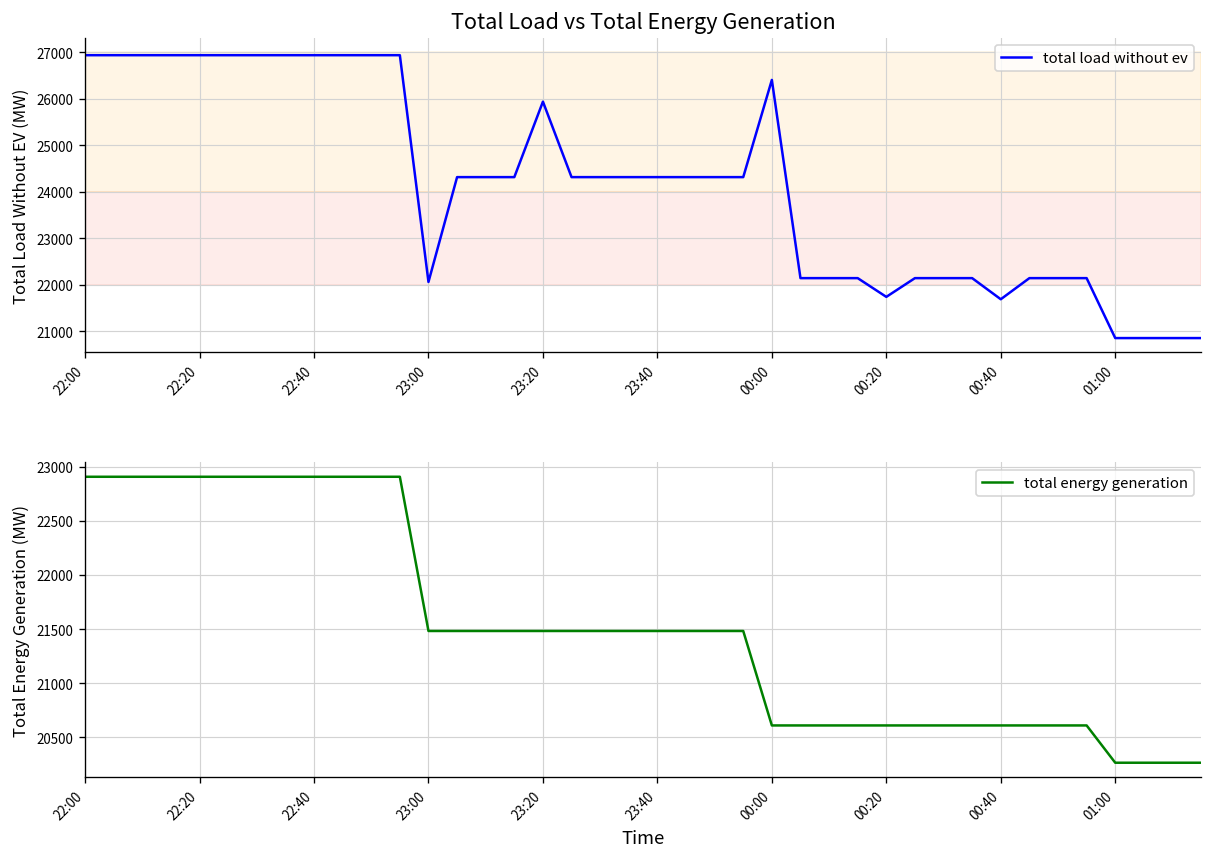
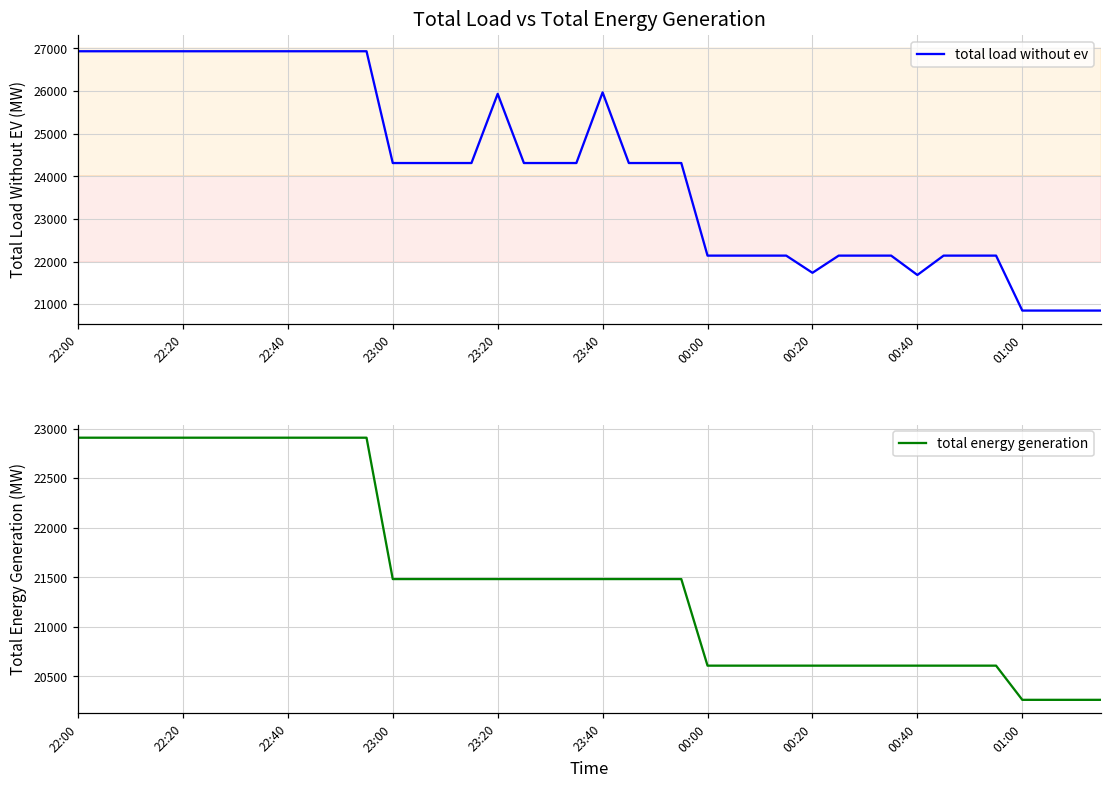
Total Load vs Total Energy Generation, 23:00: 22100 -> 24300
Total Load vs Total Energy Generation, 23:40: 24300 -> 26000
Total Load vs Total Energy Generation, 00:00: 26400 -> 22100
